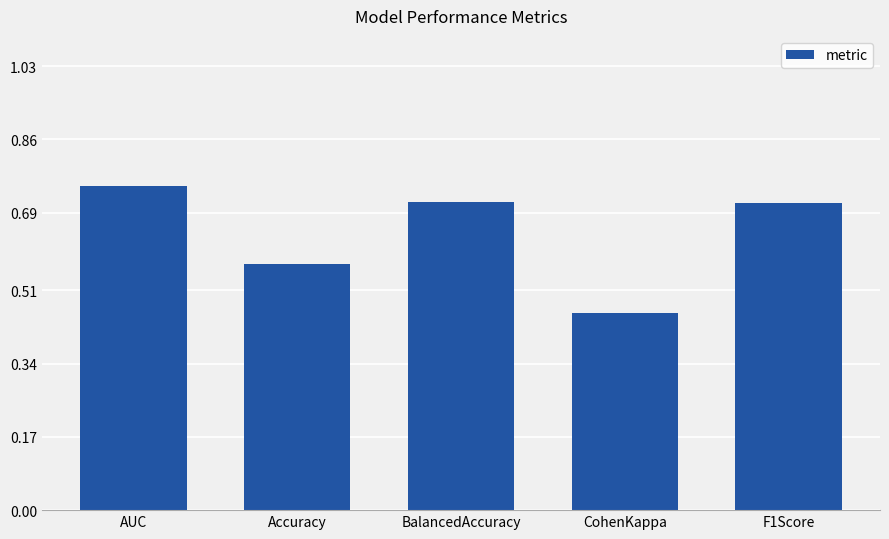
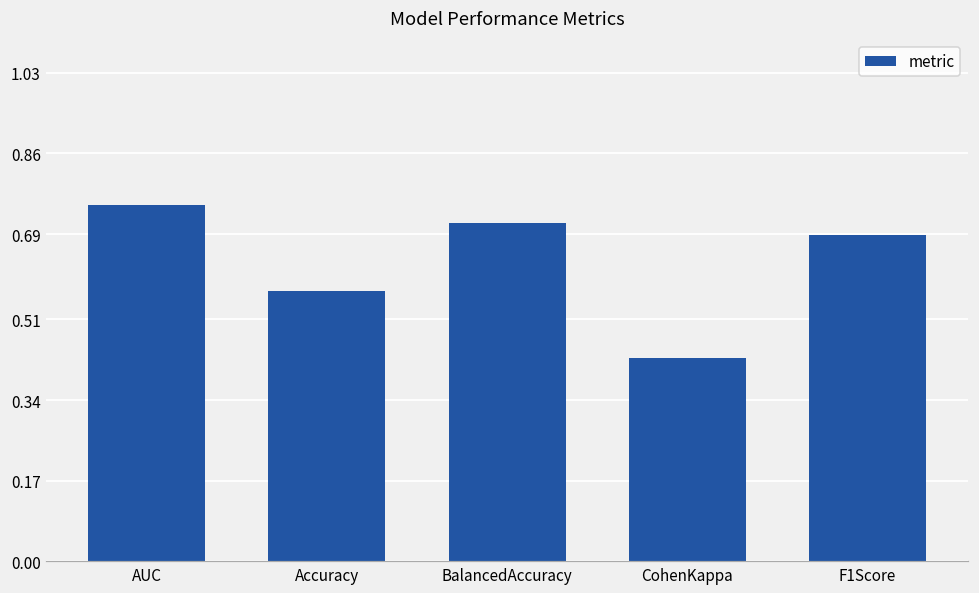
CohenKappa: 0.46 -> 0.43
F1Score: 0.71 -> 0.69
